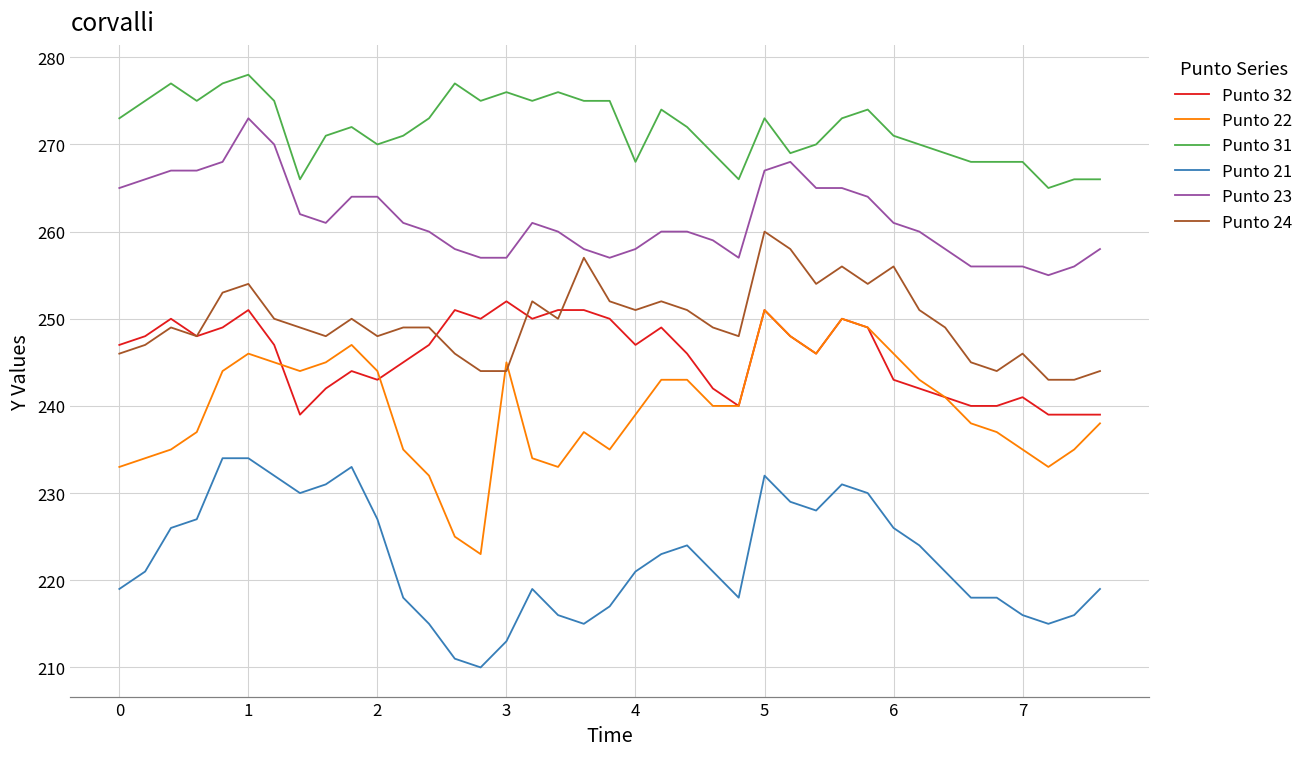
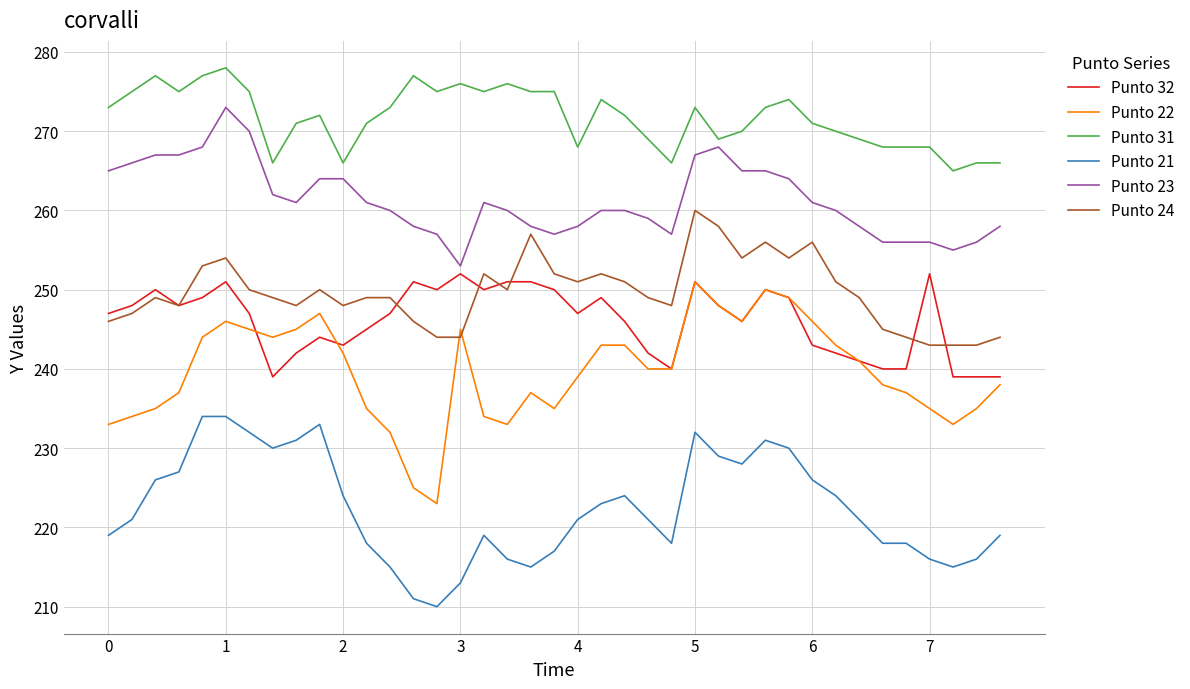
Punto 22, 2: 244 -> 242
Punto 31, 2: 270 -> 266
Punto 21, 2: 227 -> 224
Punto 23, 3: 257 -> 253
Punto 32, 7: 241 -> 252
Punto 24, 7: 246 -> 243
